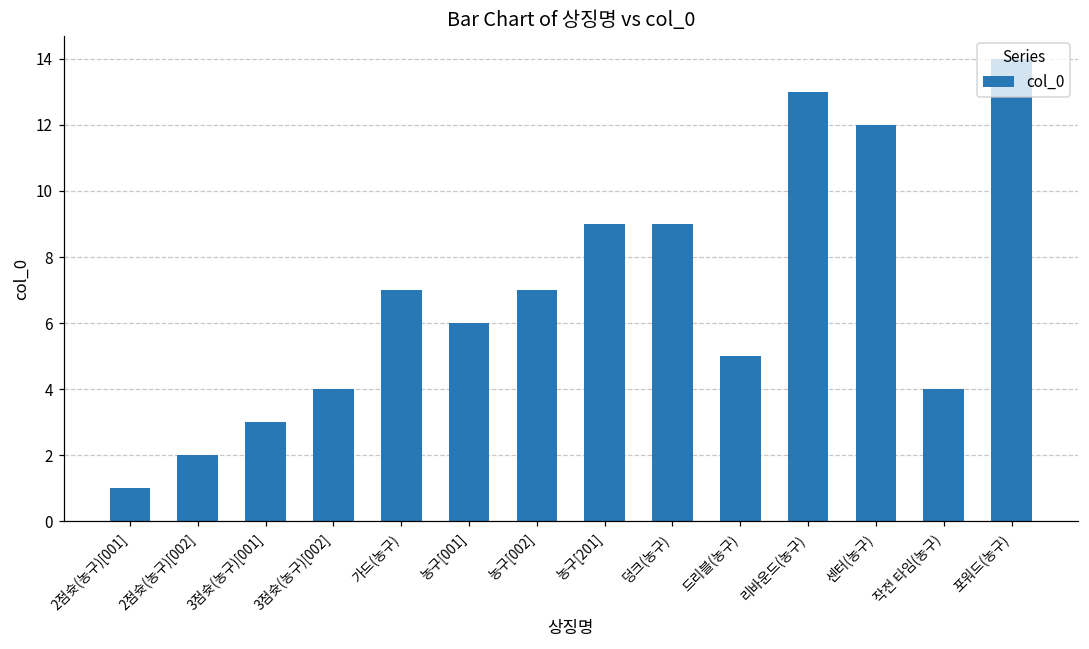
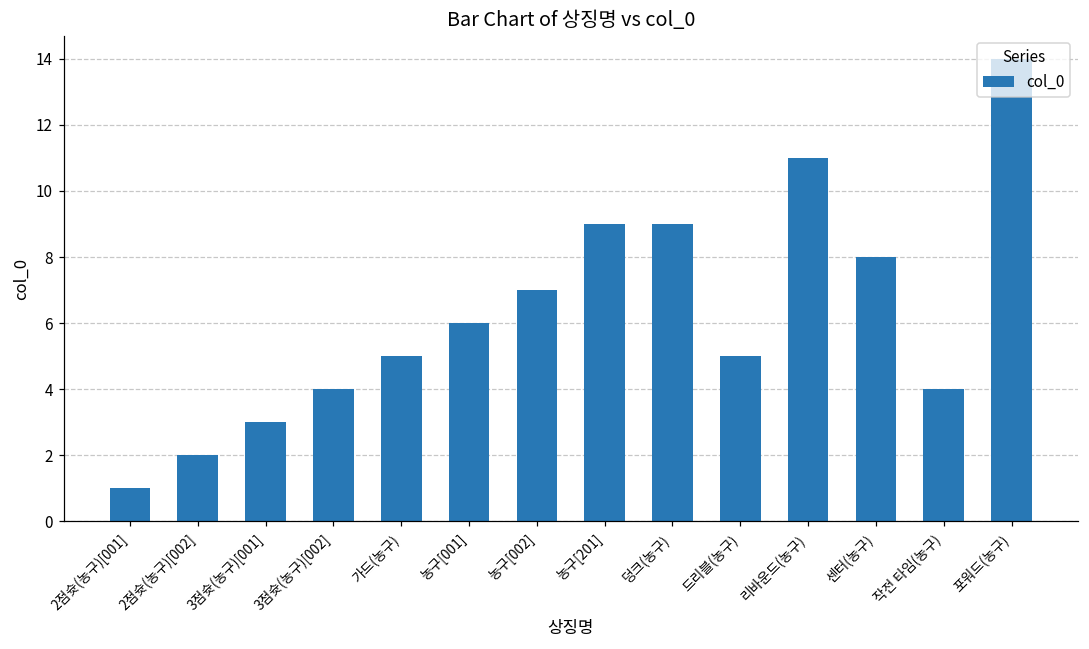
가드(농구): 7 -> 5
리바운드(농구): 13 -> 11
센터(농구): 12 -> 8
